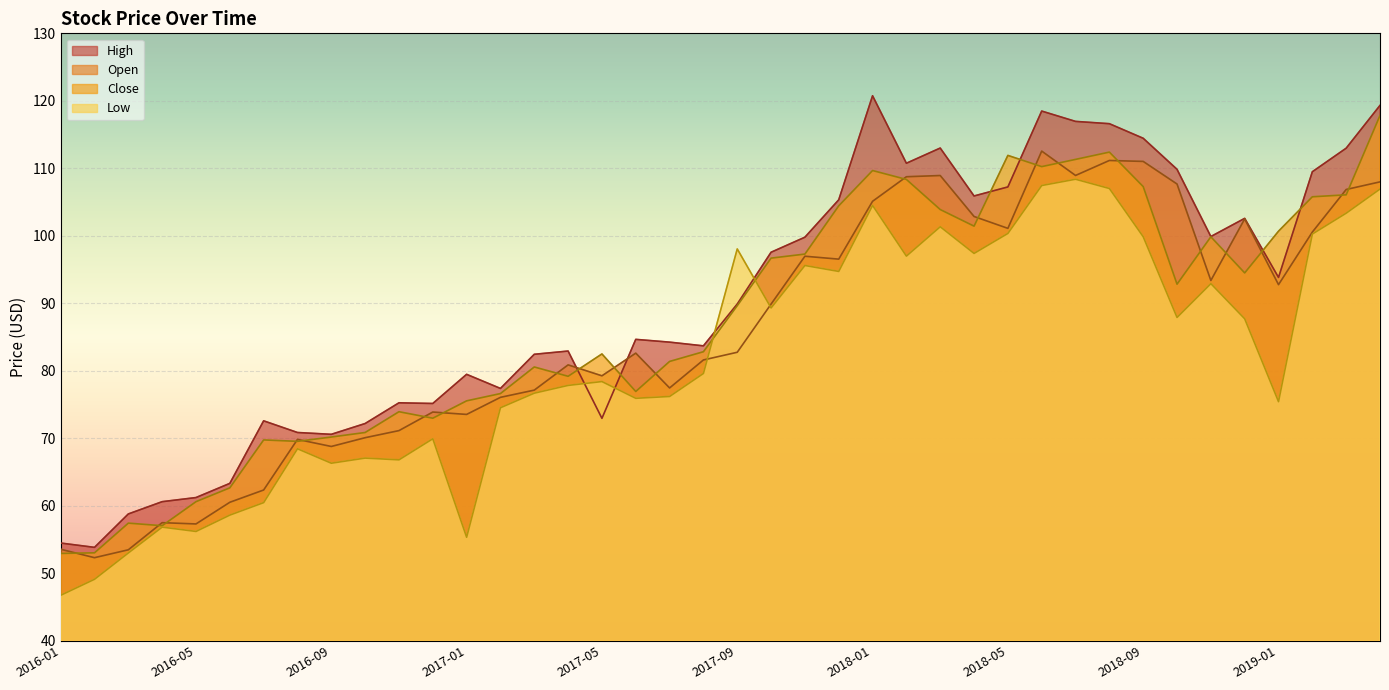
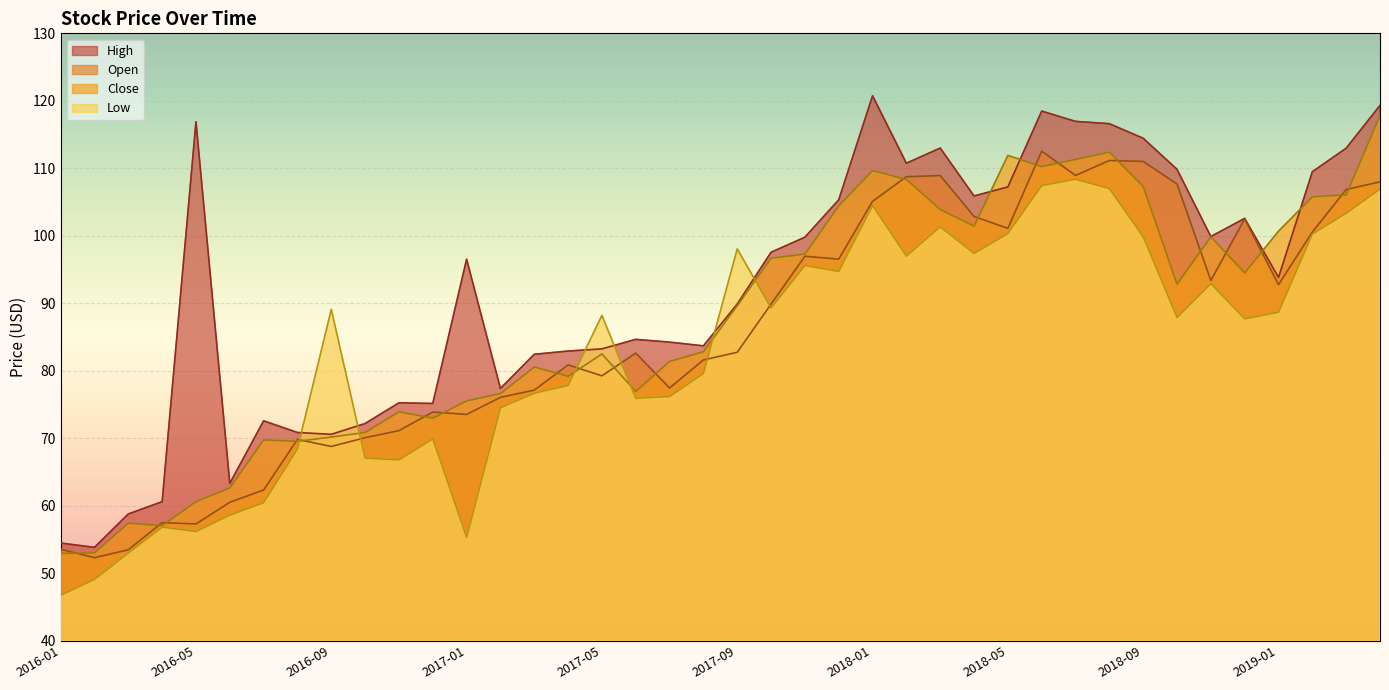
High, 2016-05: 61 -> 117
Low, 2016-09: 66 -> 89
High, 2017-01: 79 -> 97
High, 2017-05: 73 -> 83
Low, 2017-05: 78 -> 88
Low, 2019-01: 75 -> 89
